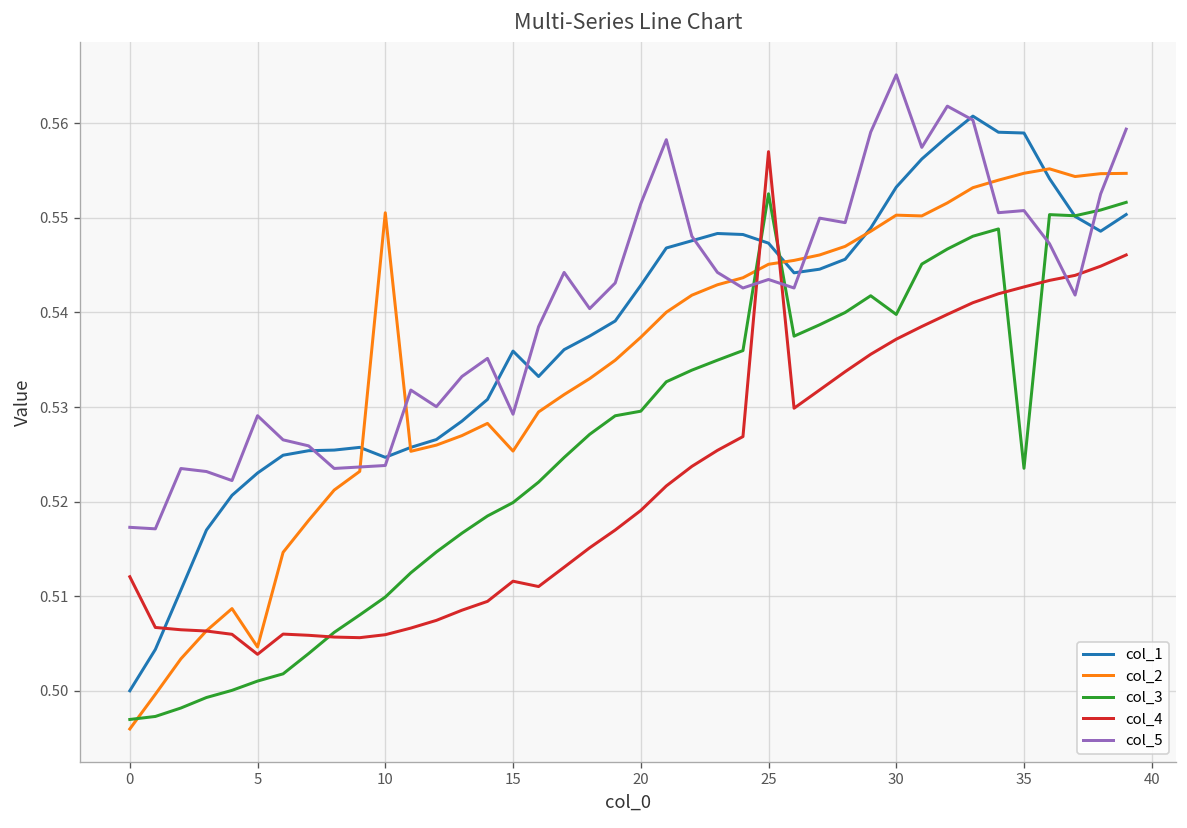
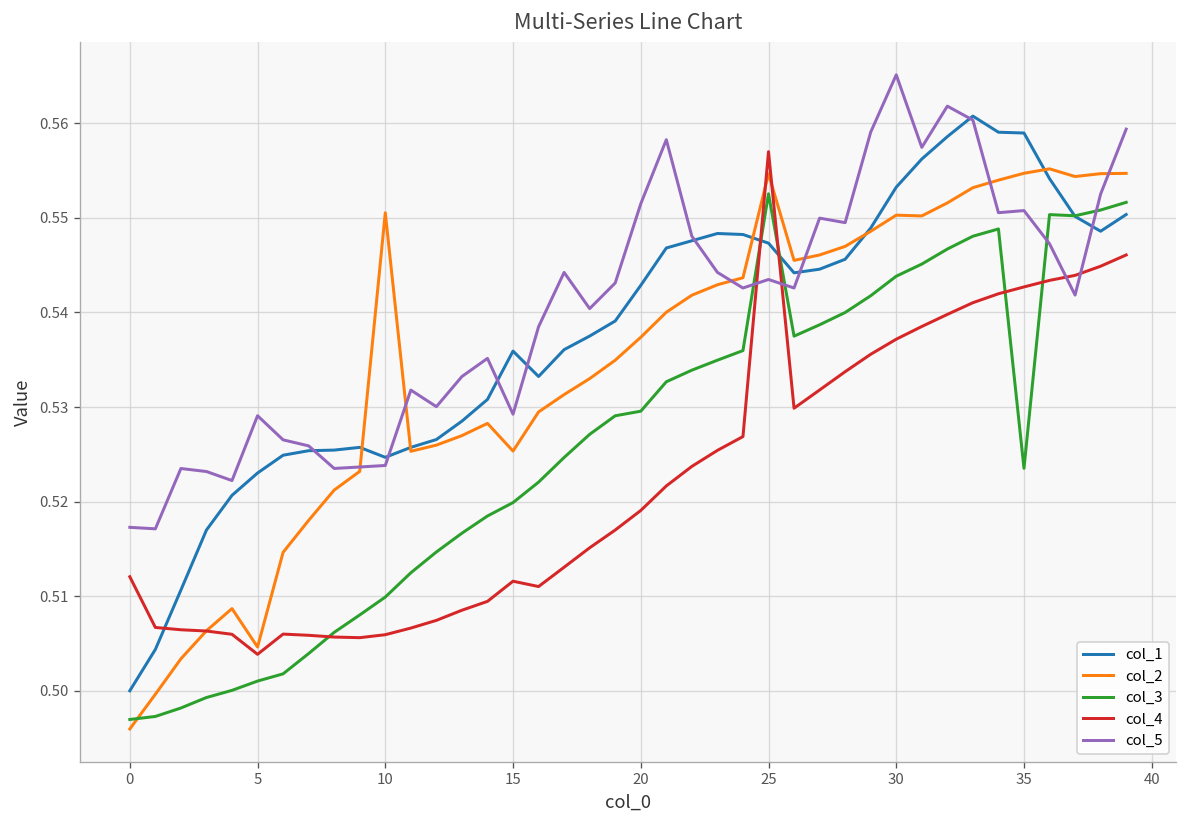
col_2, 25: 0.545 -> 0.555
col_3, 30: 0.540 -> 0.544
